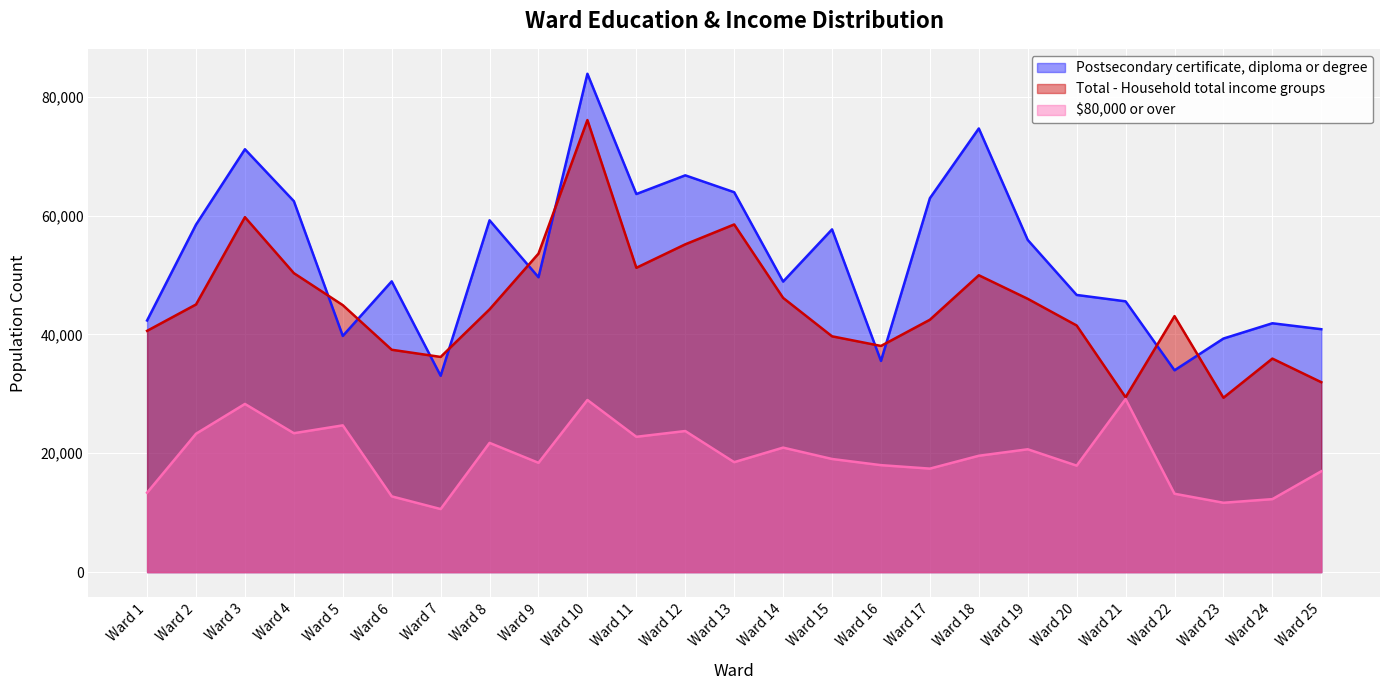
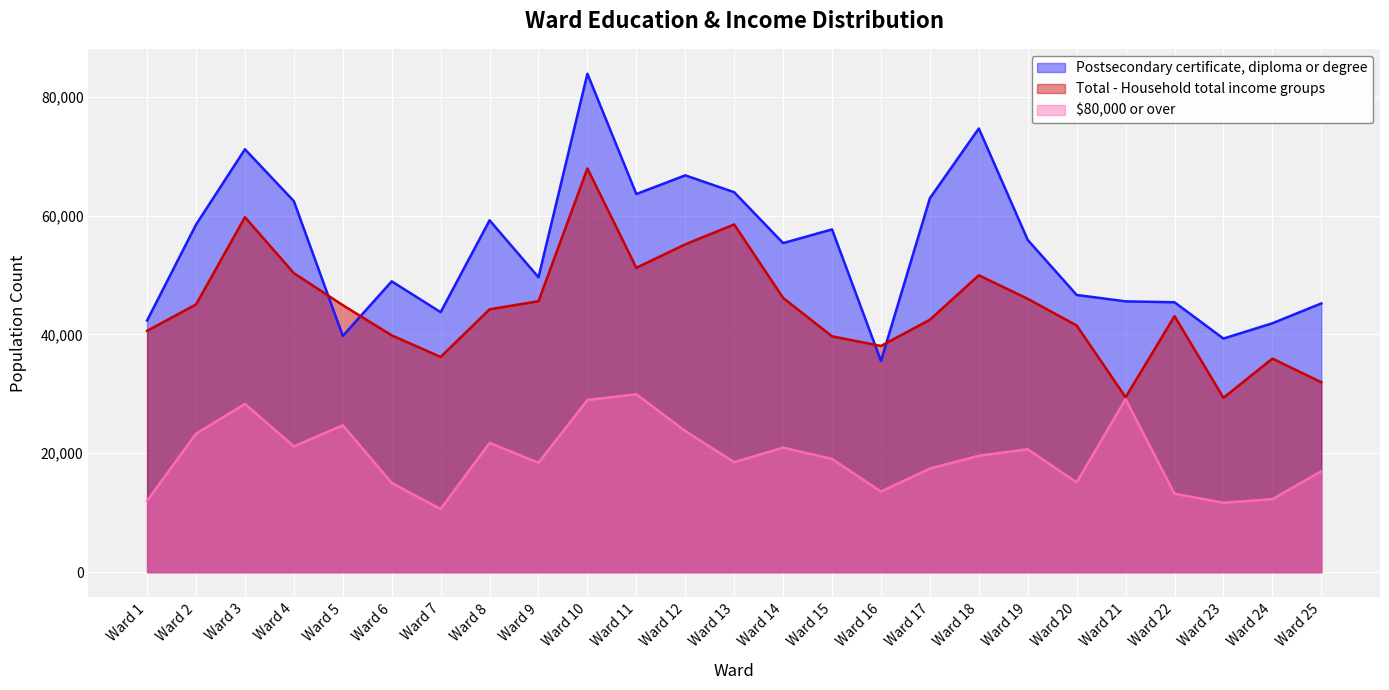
$80,000 or over, Ward 1: 13,000 -> 12,000
$80,000 or over, Ward 4: 23,000 -> 21,000
Total - Household total income groups, Ward 6: 37,000 -> 40,000
$80,000 or over, Ward 6: 13,000 -> 15,000
Postsecondary certificate, diploma or degree, Ward 7: 33,000 -> 44,000
Total - Household total income groups, Ward 9: 54,000 -> 46,000
Total - Household total income groups, Ward 10: 76,000 -> 68,000
$80,000 or over, Ward 11: 23,000 -> 30,000
Postsecondary certificate, diploma or degree, Ward 14: 49,000 -> 55,000
$80,000 or over, Ward 16: 18,000 -> 14,000
$80,000 or over, Ward 20: 18,000 -> 15,000
Postsecondary certificate, diploma or degree, Ward 22: 34,000 -> 45,000
Postsecondary certificate, diploma or degree, Ward 25: 41,000 -> 45,000
